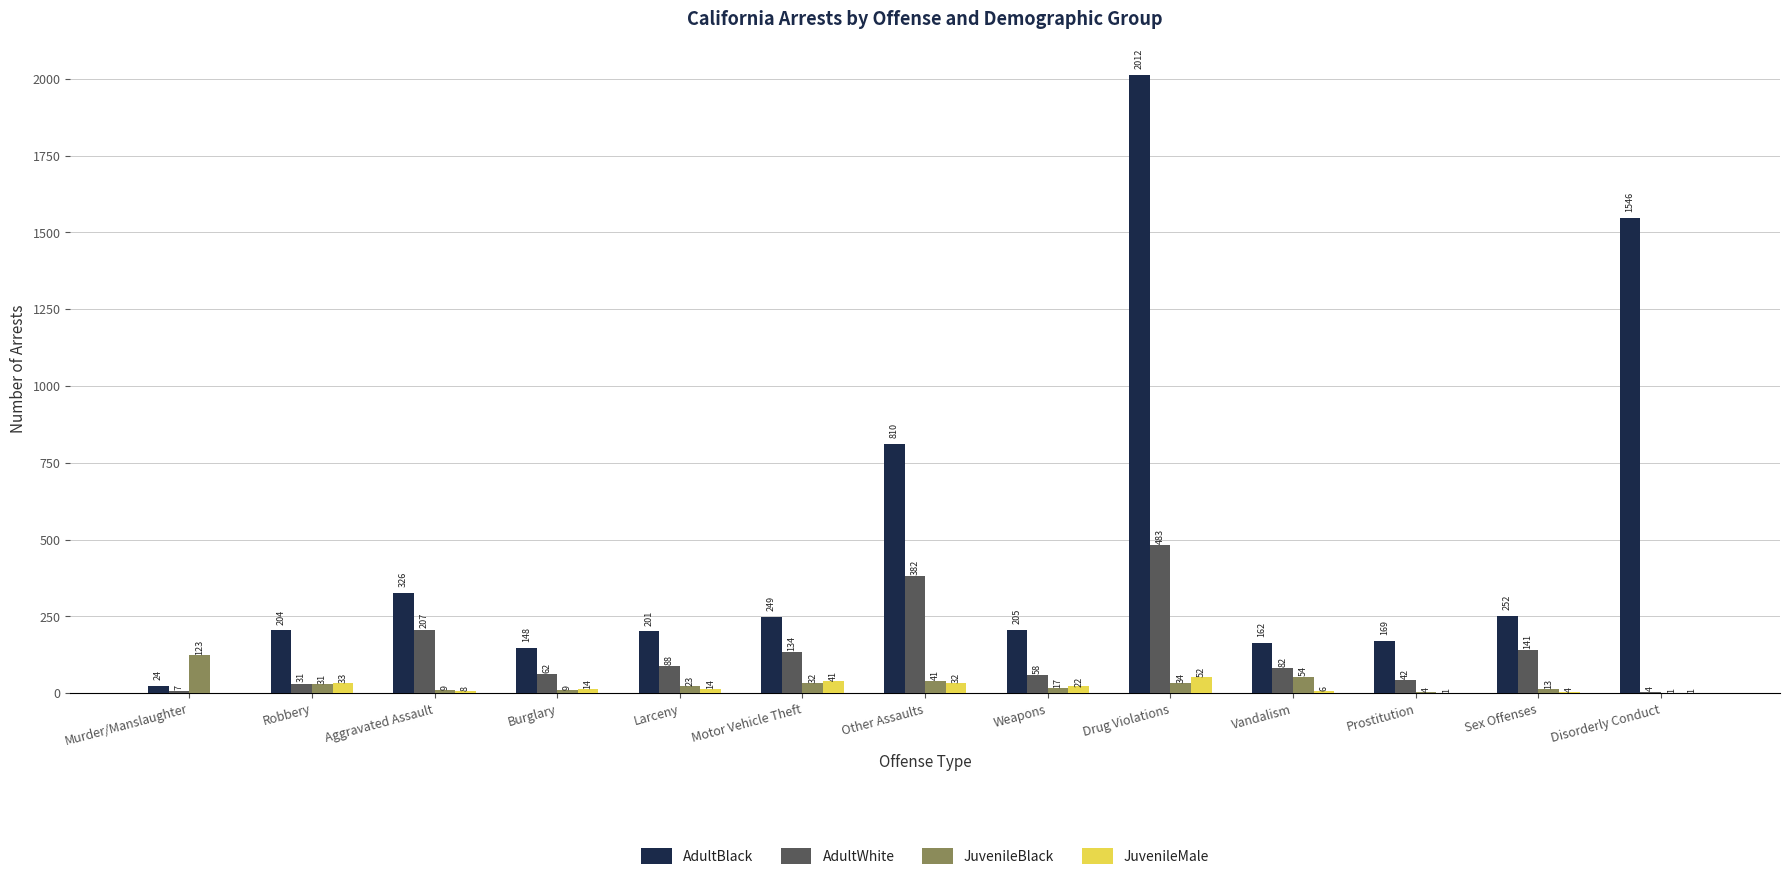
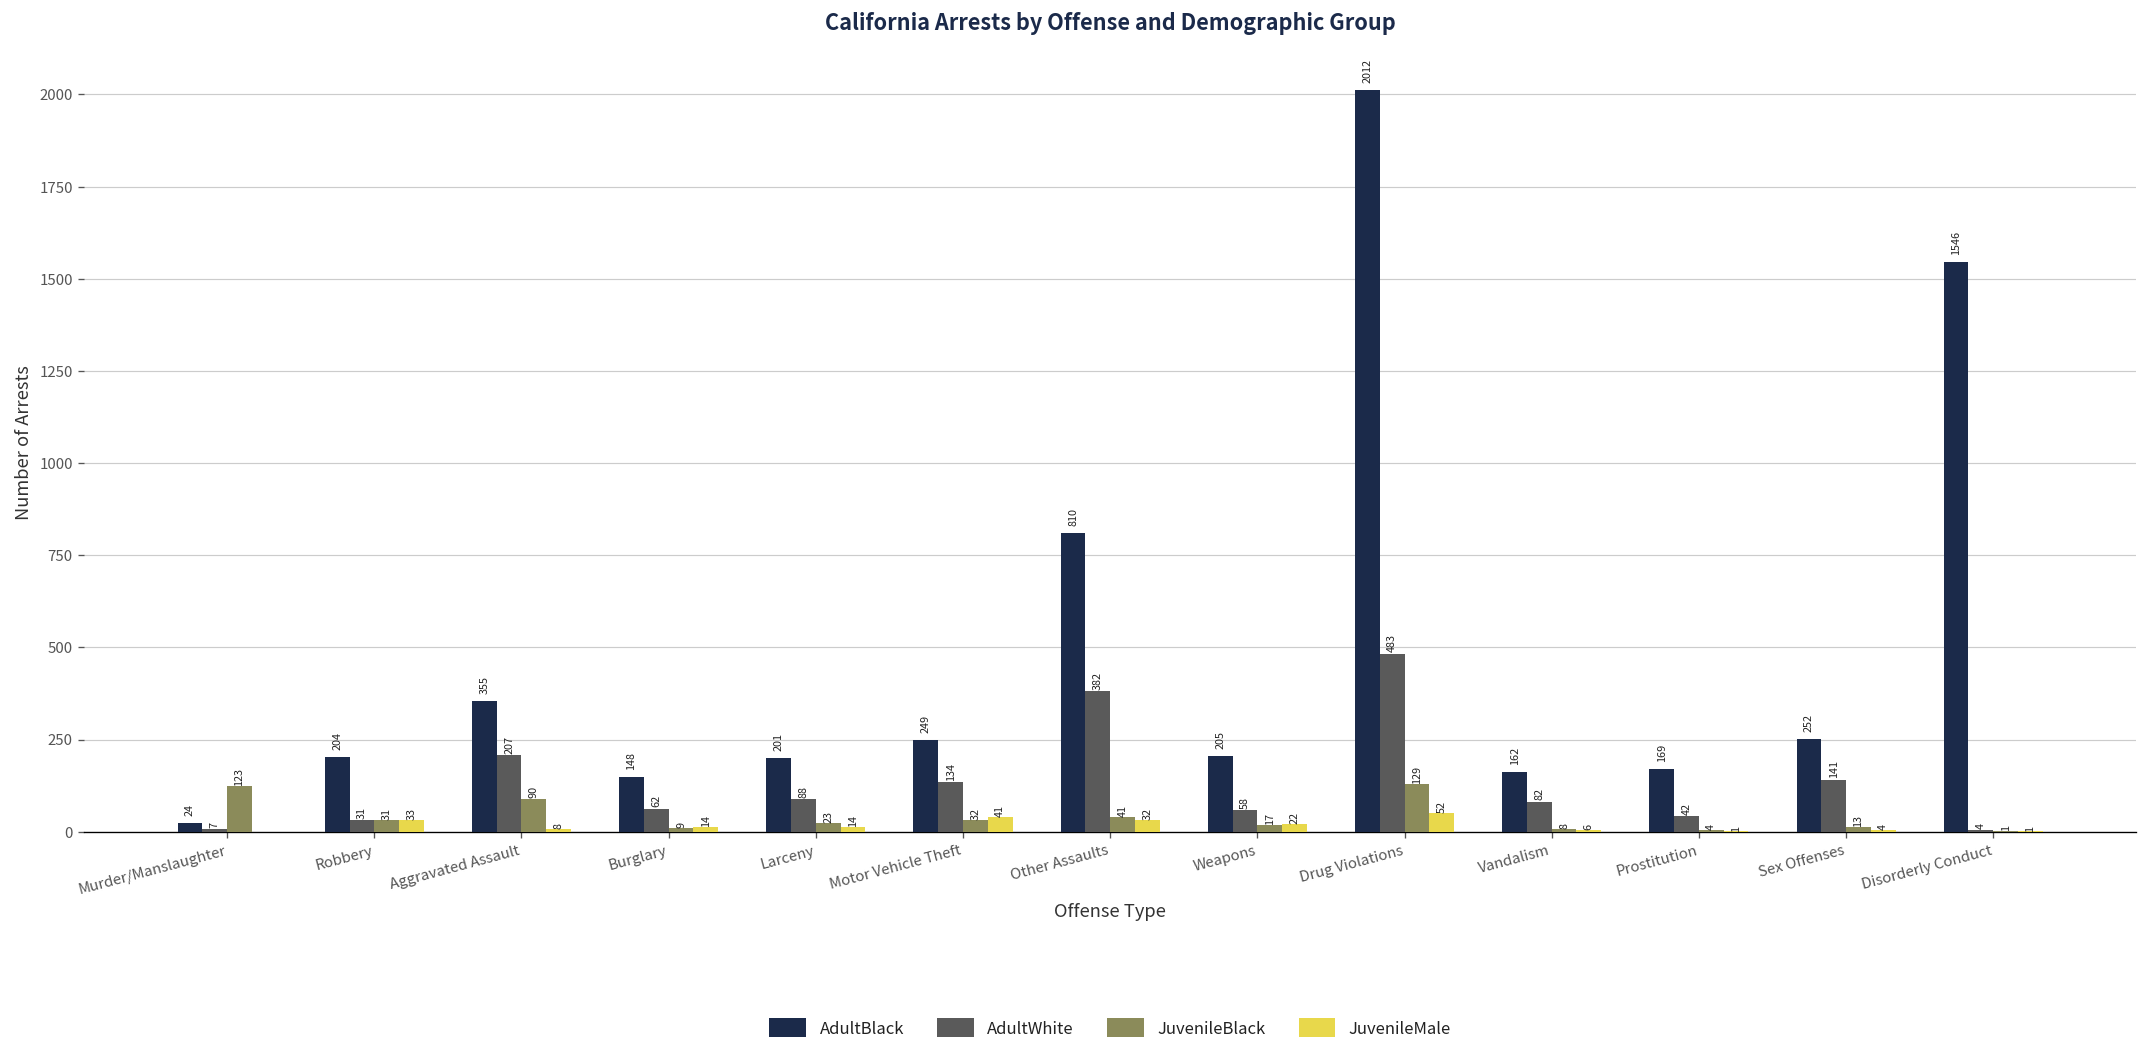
AdultBlack, Aggravated Assault: 326 -> 355
JuvenileBlack, Aggravated Assault: 9 -> 90
JuvenileBlack, Drug Violations: 34 -> 129
JuvenileBlack, Vandalism: 54 -> 8
